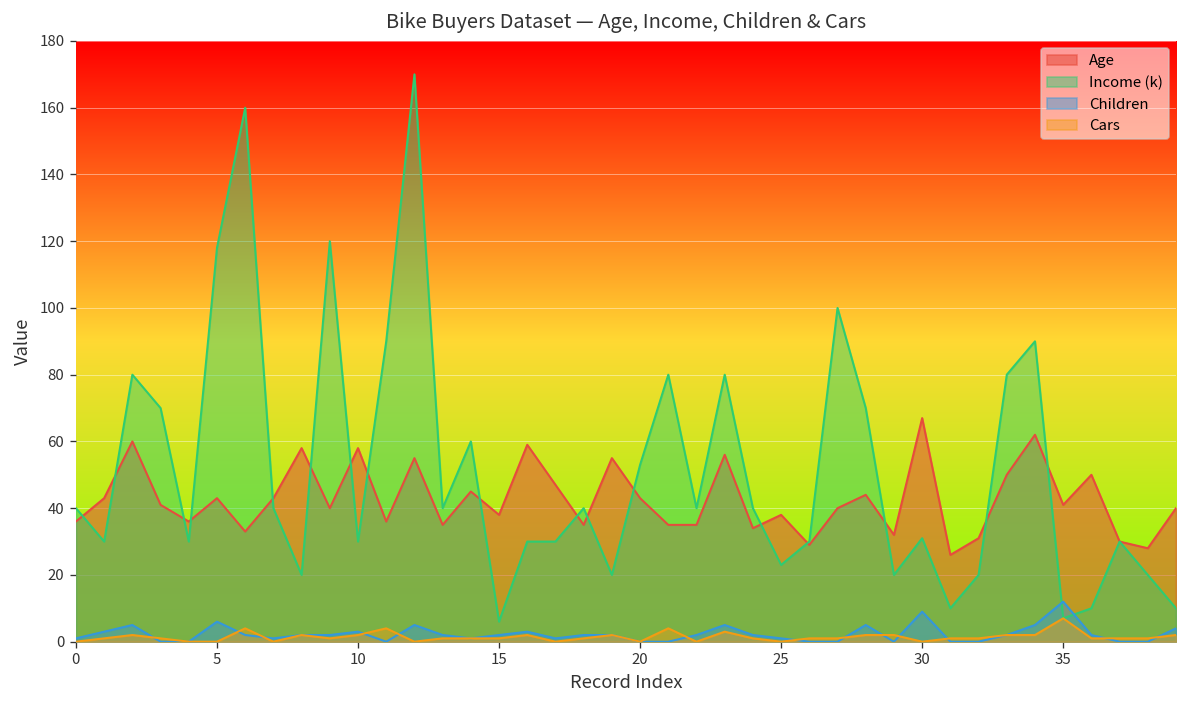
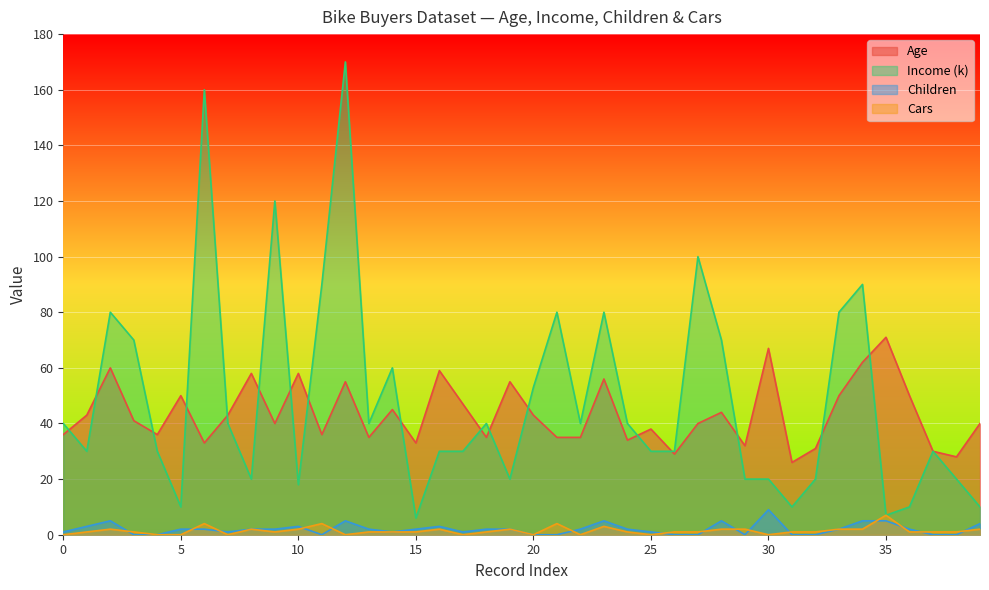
Age, 5: 43 -> 50
Income (k), 5: 118 -> 10
Children, 5: 6 -> 2
Income (k), 10: 30 -> 18
Age, 15: 38 -> 33
Income (k), 25: 23 -> 30
Income (k), 30: 31 -> 20
Age, 35: 41 -> 71
Children, 35: 12 -> 5
